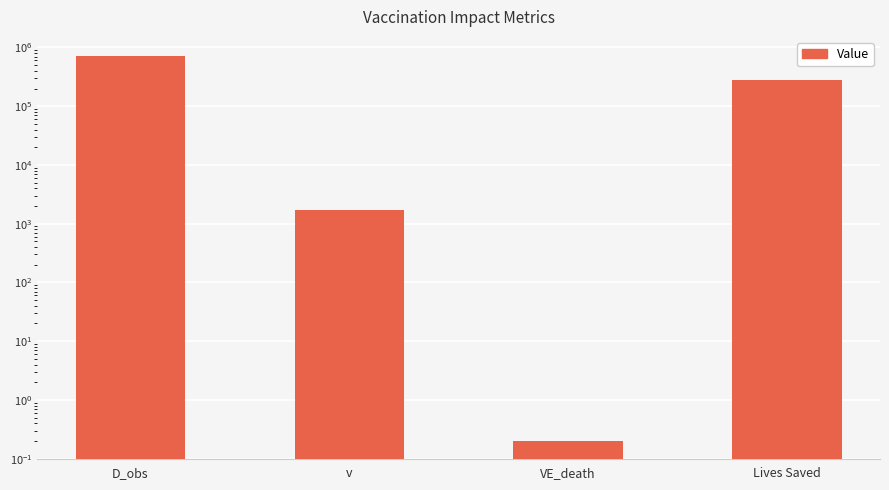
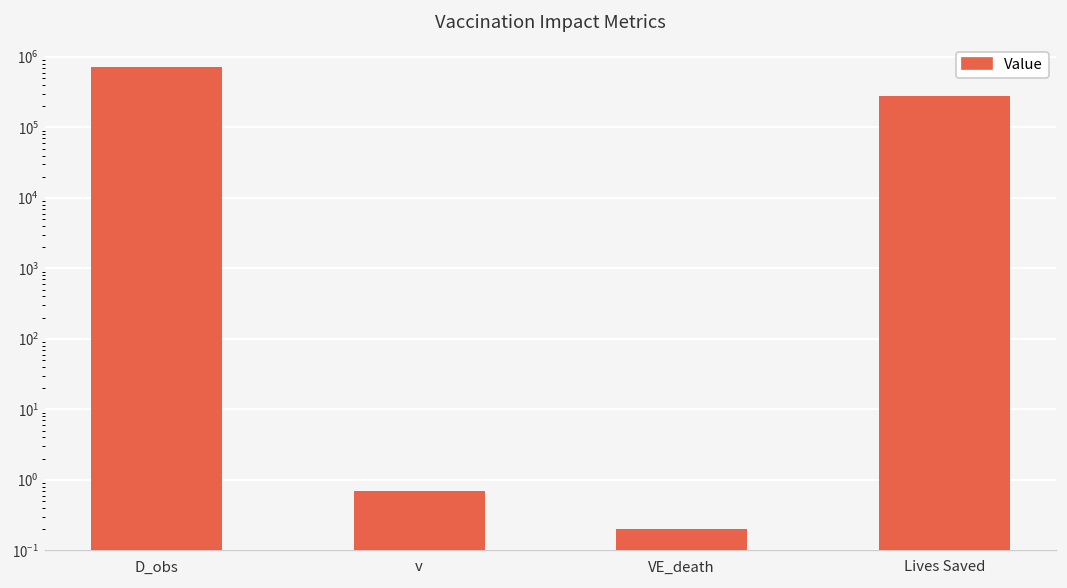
v: 1700 -> 0.7
